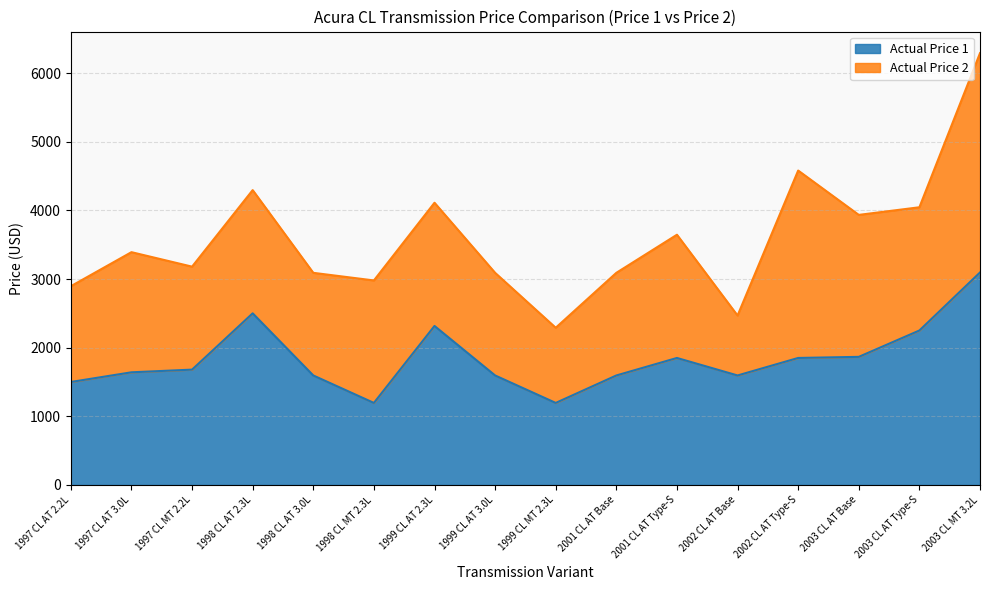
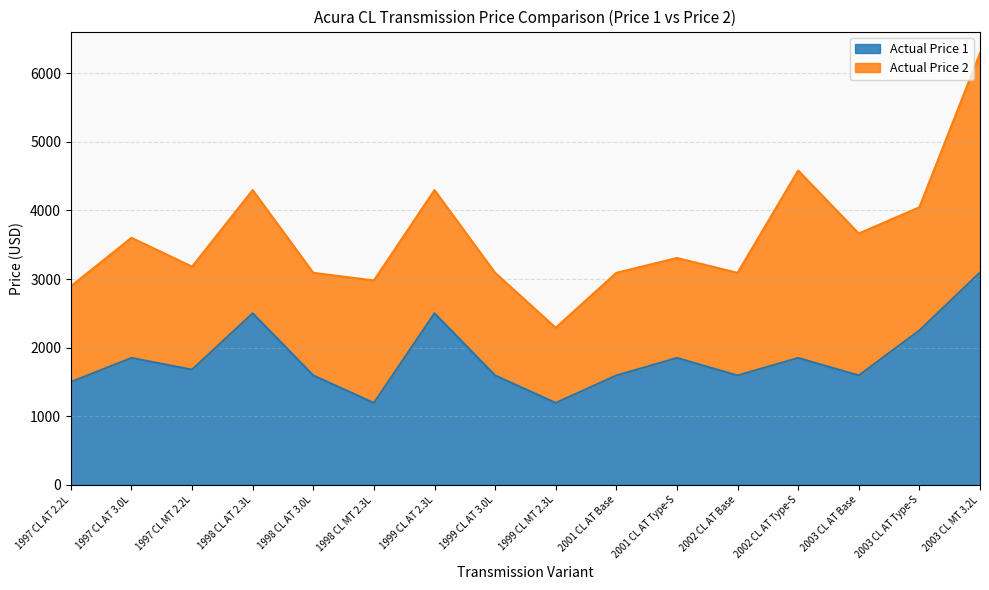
Actual Price 1, 1997 CL AT 3.0L: 1600 -> 1900
Actual Price 1, 1999 CL AT 2.3L: 2300 -> 2500
Actual Price 2, 2001 CL AT Type-S: 1800 -> 1500
Actual Price 2, 2002 CL AT Base: 900 -> 1500
Actual Price 1, 2003 CL AT Base: 1900 -> 1600
